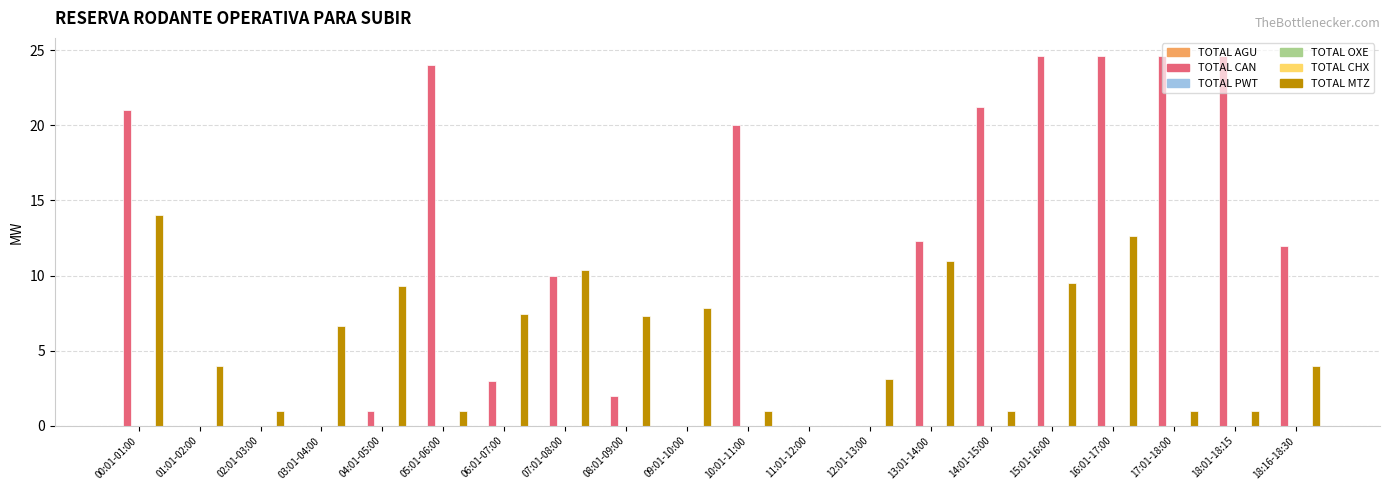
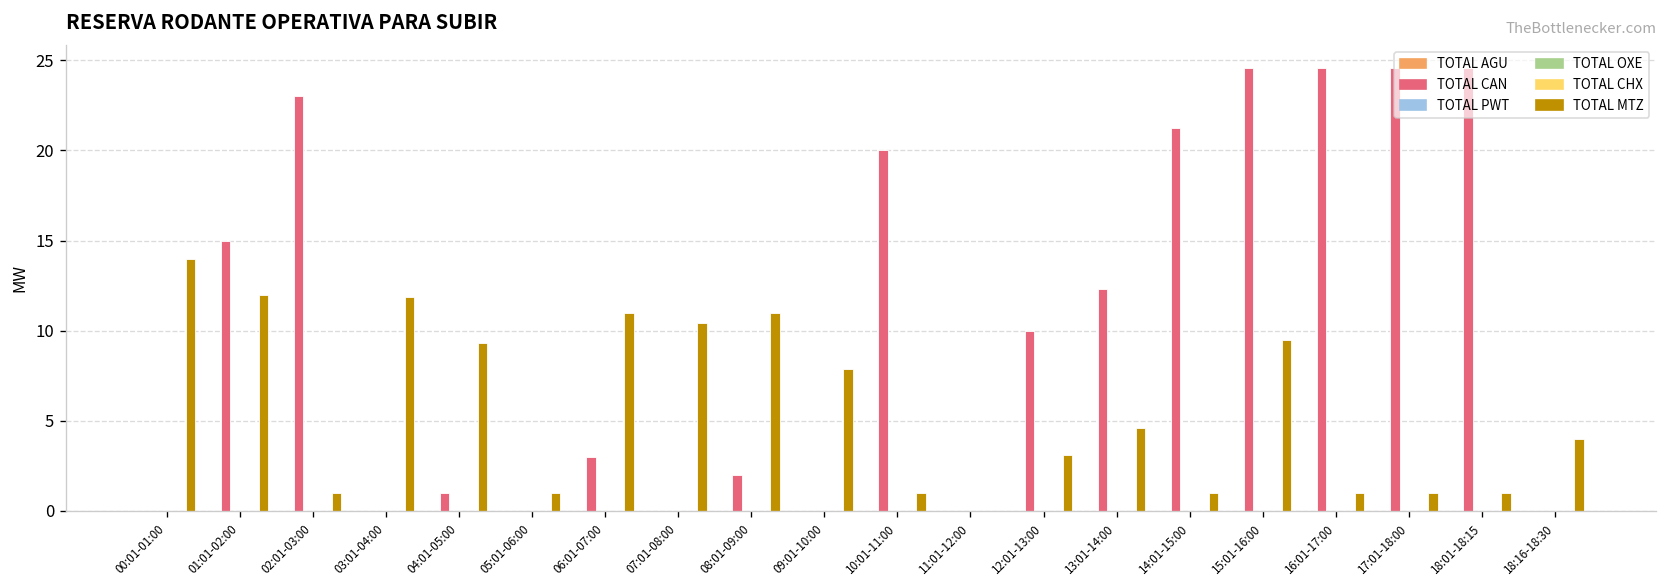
TOTAL CAN, 00:01-01:00: 21 -> 0
TOTAL CAN, 01:01-02:00: 0 -> 15
TOTAL MTZ, 01:01-02:00: 4 -> 12
TOTAL CAN, 02:01-03:00: 0 -> 23
TOTAL MTZ, 03:01-04:00: 6.6 -> 11.9
TOTAL CAN, 05:01-06:00: 24 -> 0
TOTAL MTZ, 06:01-07:00: 7.4 -> 11.0
TOTAL CAN, 07:01-08:00: 10 -> 0
TOTAL MTZ, 08:01-09:00: 7.3 -> 11.0
TOTAL CAN, 12:01-13:00: 0 -> 10
TOTAL MTZ, 13:01-14:00: 11.0 -> 4.6
TOTAL MTZ, 16:01-17:00: 12.6 -> 1.0
TOTAL CAN, 18:16-18:30: 12 -> 0
